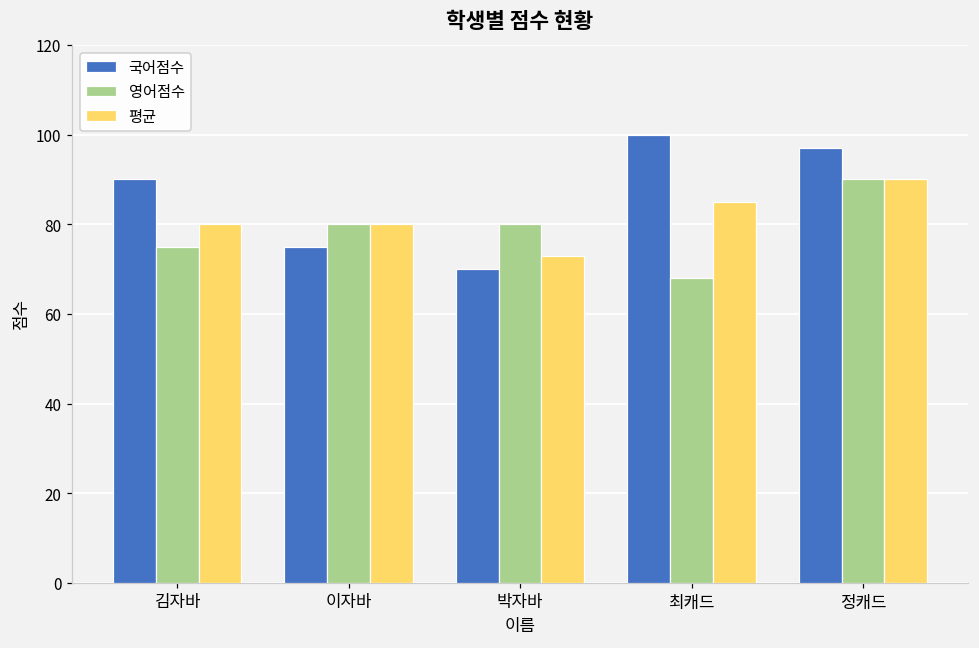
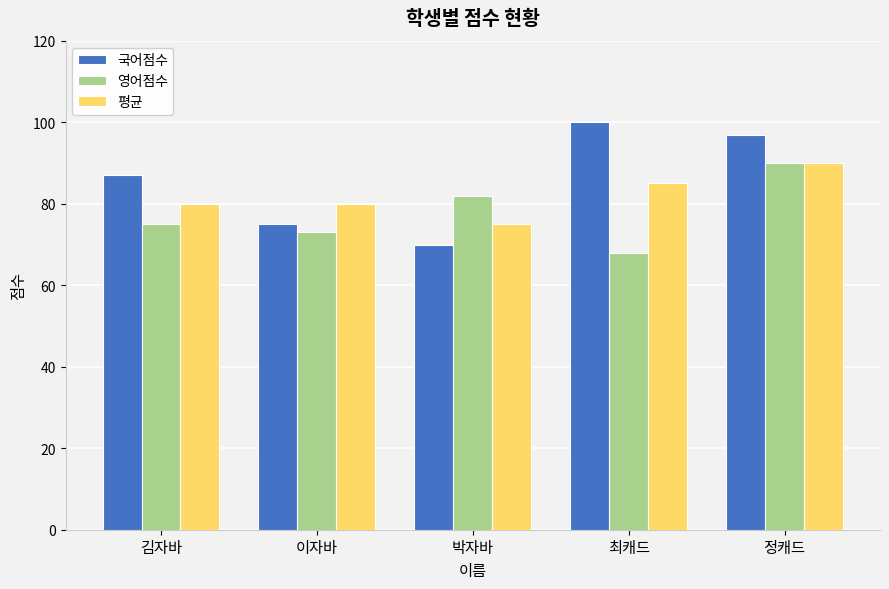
국어점수, 김자바: 90 -> 87
영어점수, 이자바: 80 -> 73
영어점수, 박자바: 80 -> 82
평균, 박자바: 73 -> 75
